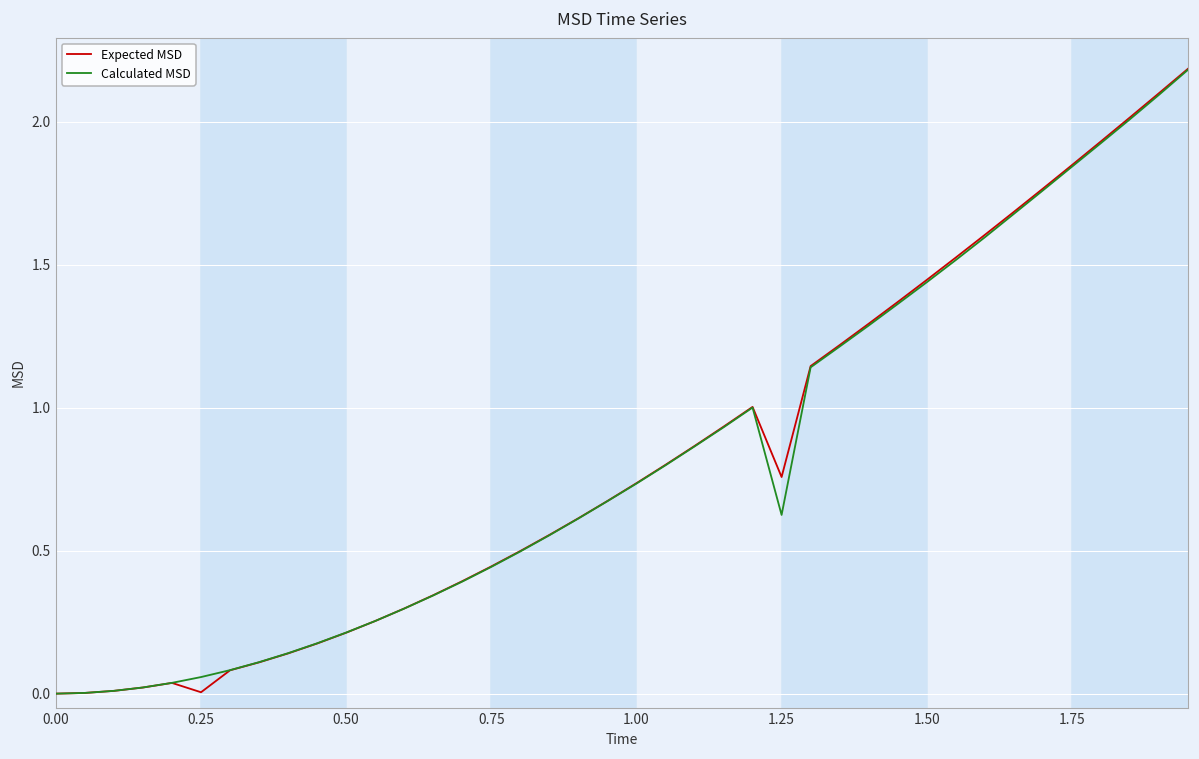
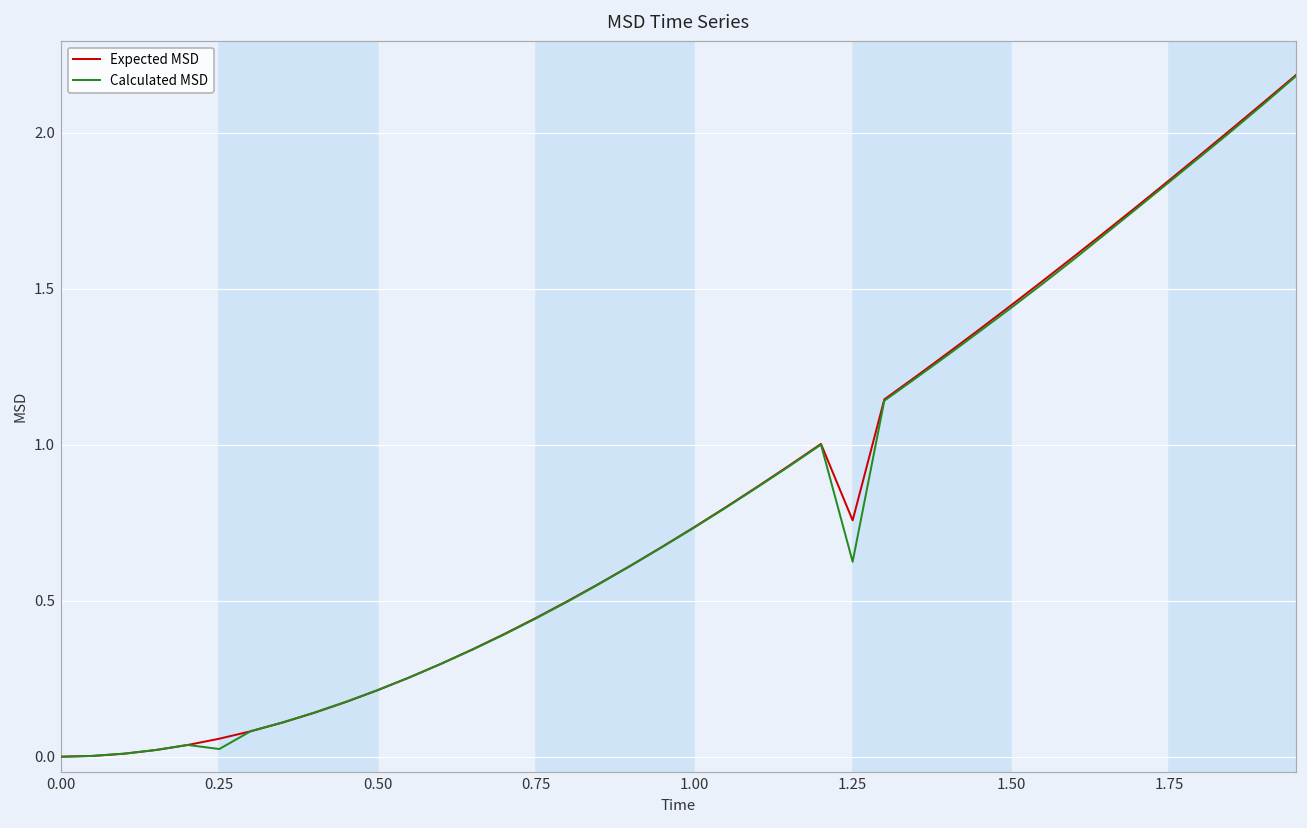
Expected MSD, 0.25: 0.00 -> 0.06
Calculated MSD, 0.25: 0.06 -> 0.02
